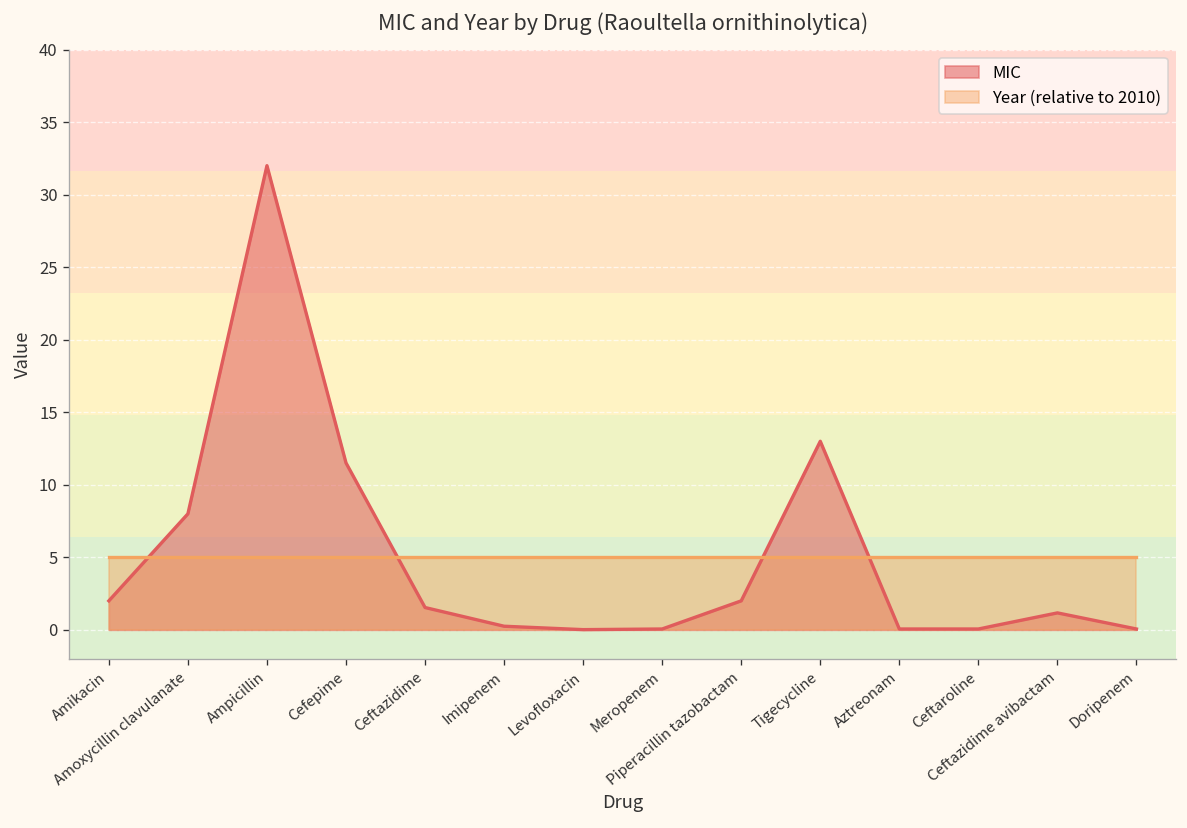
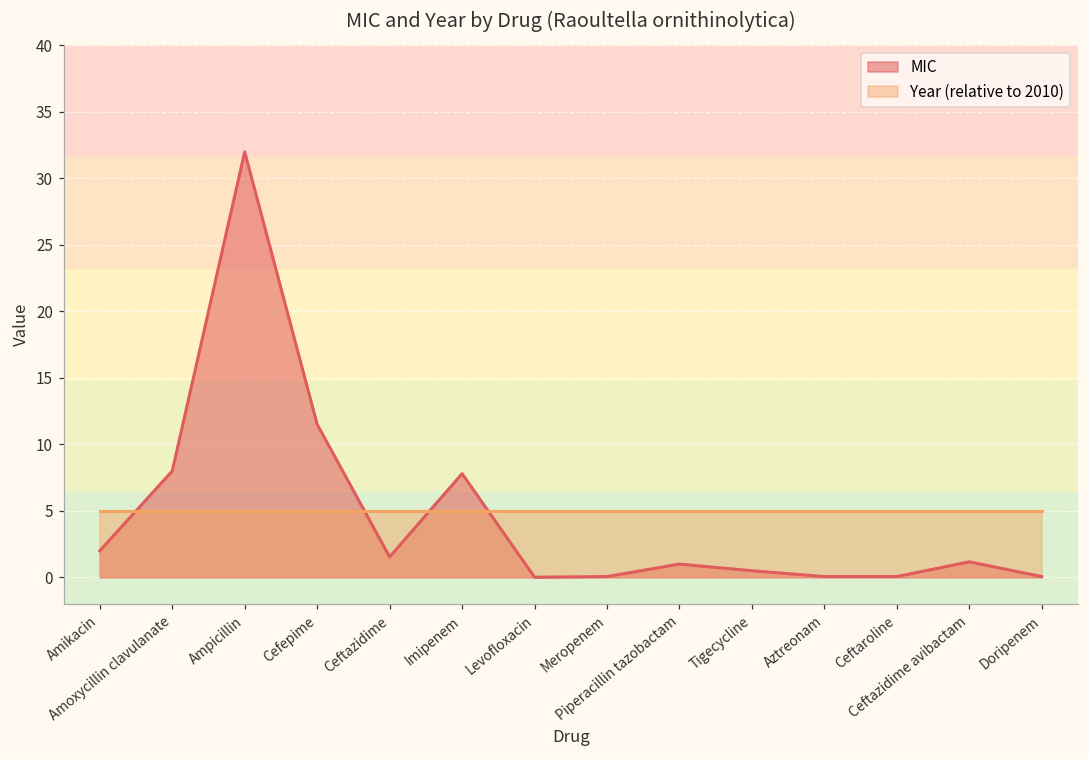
MIC, Imipenem: 0.3 -> 7.8
MIC, Piperacillin tazobactam: 2 -> 1
MIC, Tigecycline: 13.0 -> 0.5
